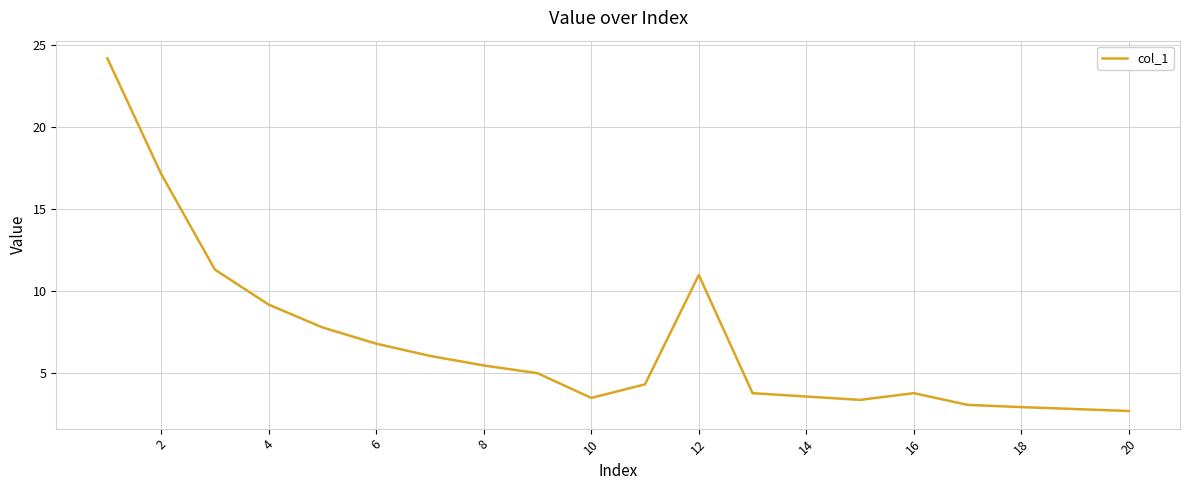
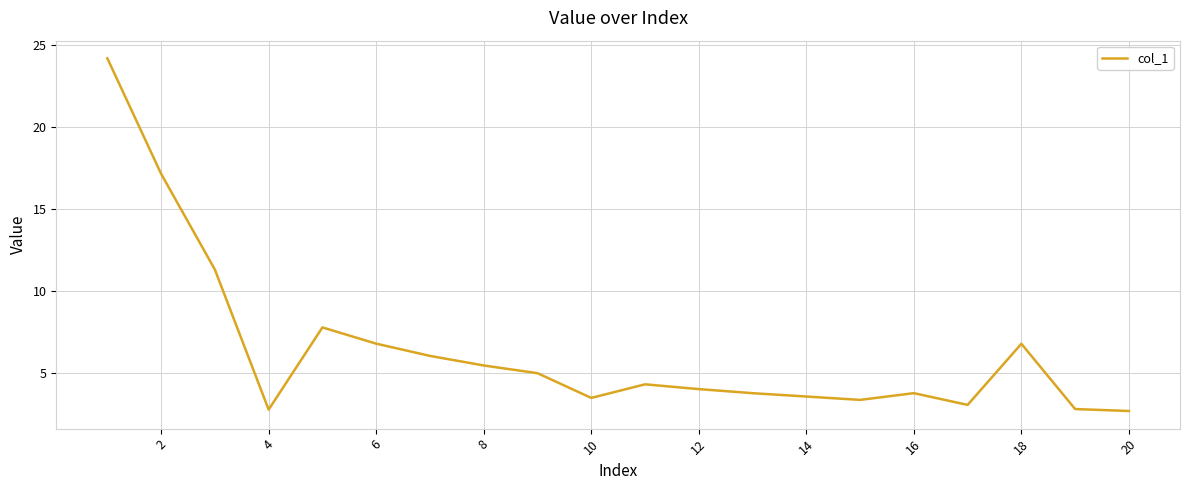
4: 9.2 -> 2.8
12: 11.0 -> 4.0
18: 2.9 -> 6.8
